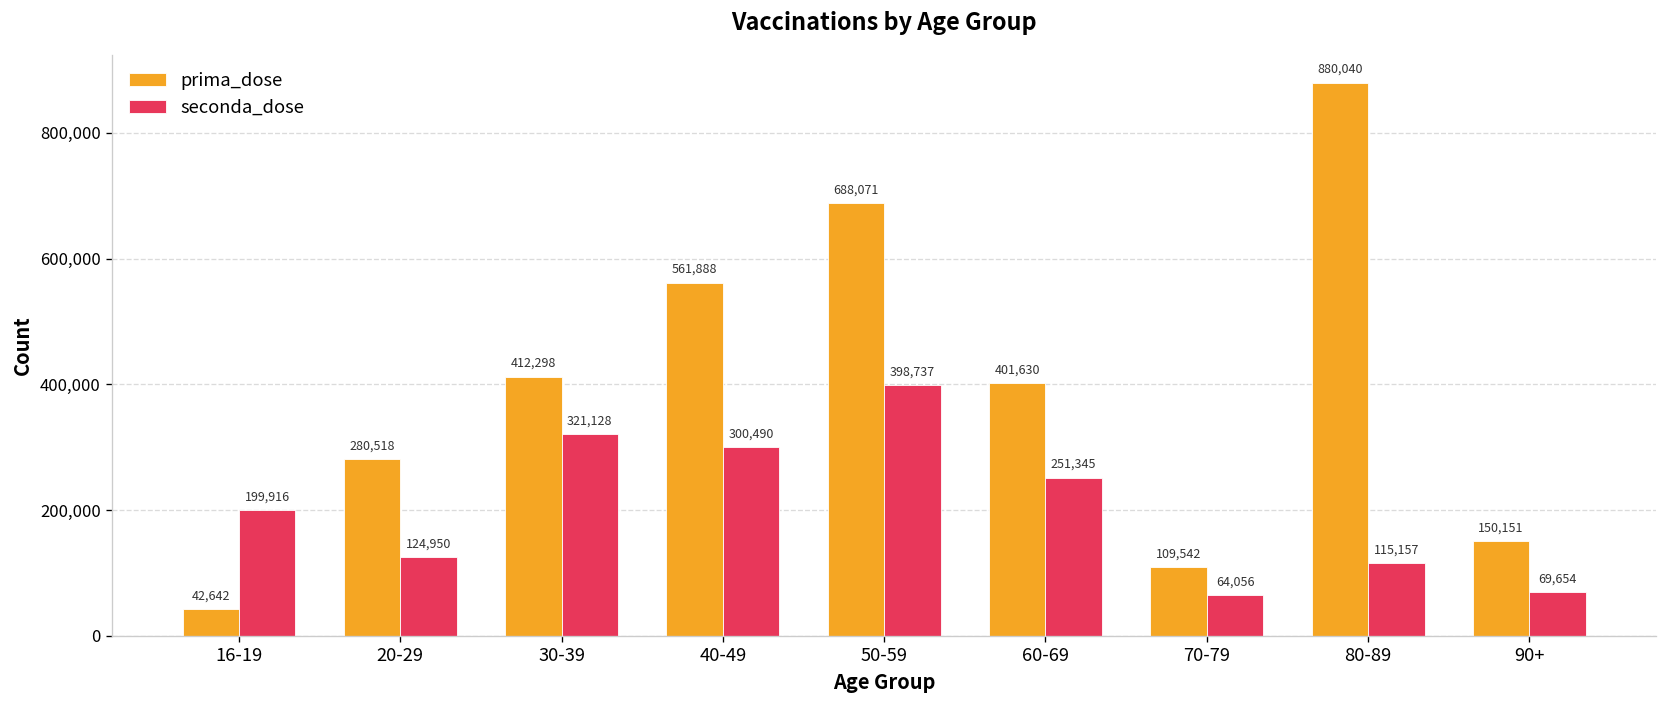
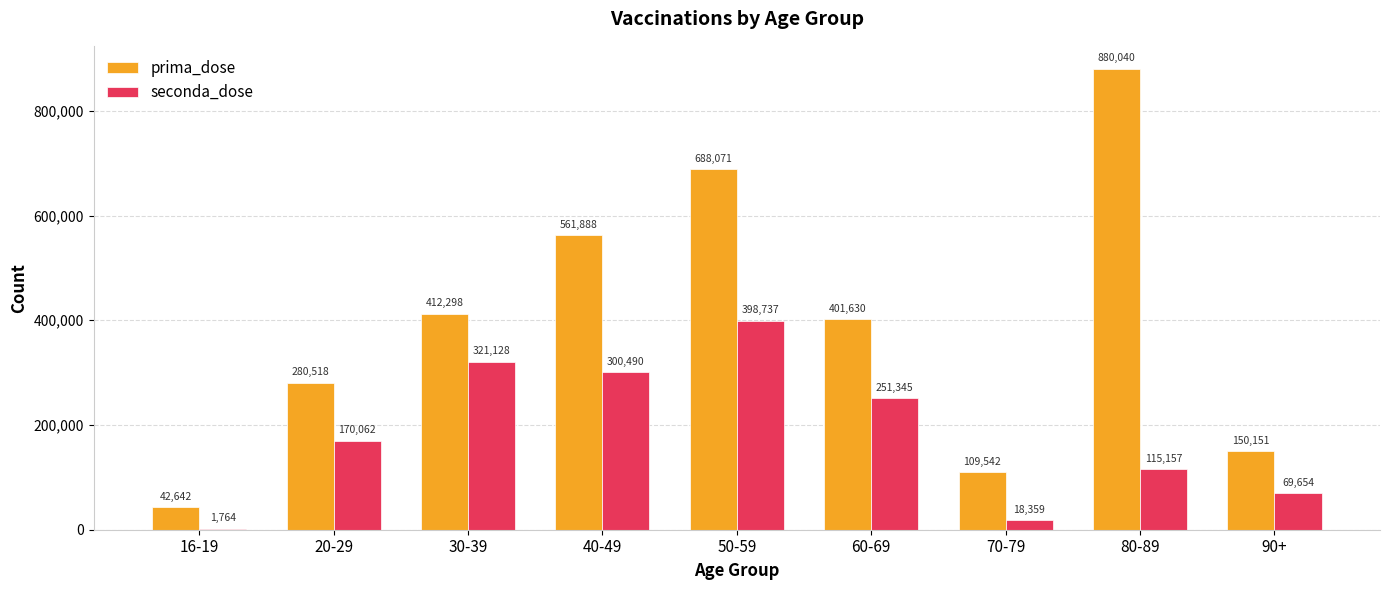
seconda_dose, 16-19: 199,916 -> 1,764
seconda_dose, 20-29: 124,950 -> 170,062
seconda_dose, 70-79: 64,056 -> 18,359
